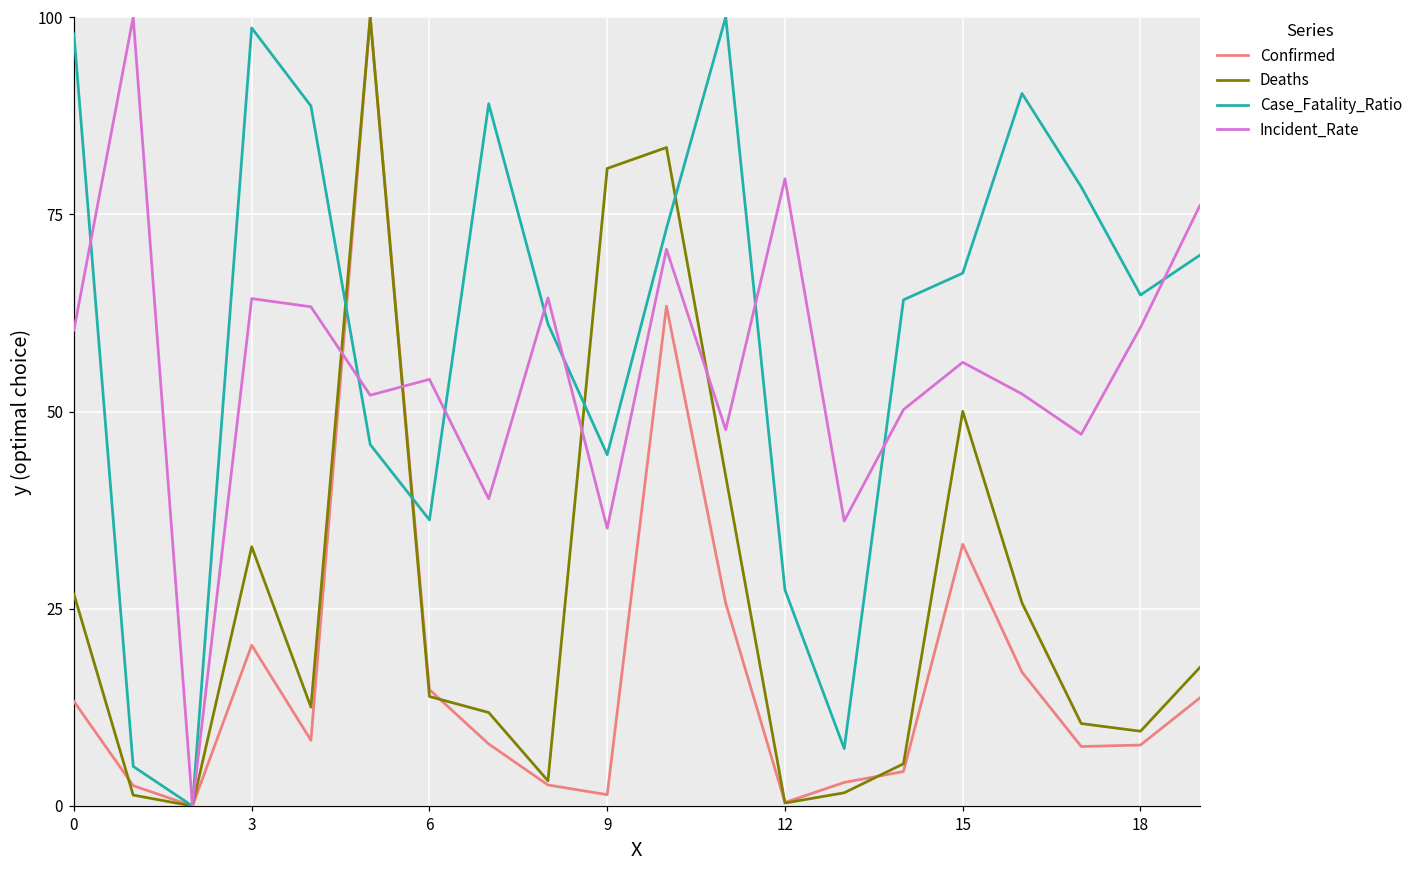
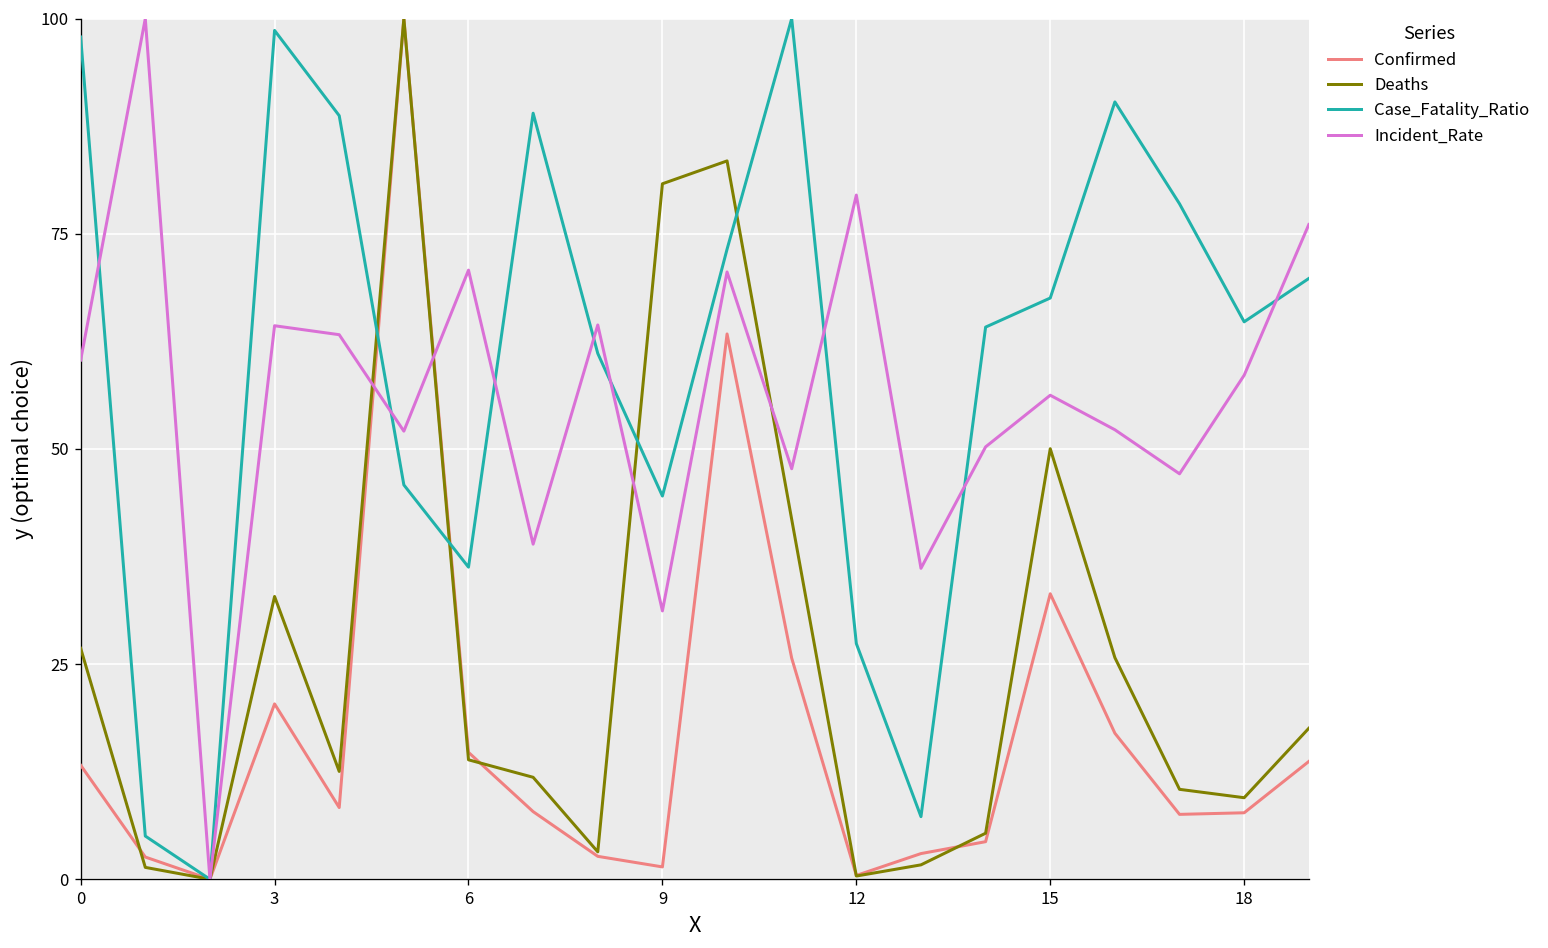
Incident_Rate, 6: 54 -> 71
Incident_Rate, 9: 35 -> 31
Incident_Rate, 18: 61 -> 59
